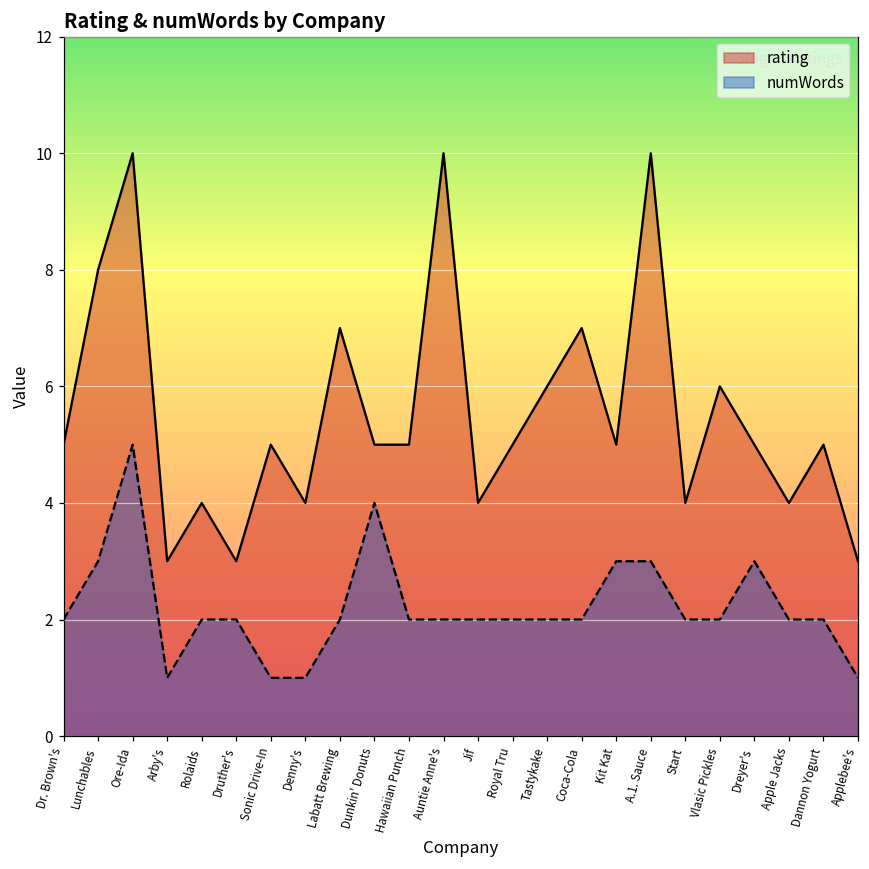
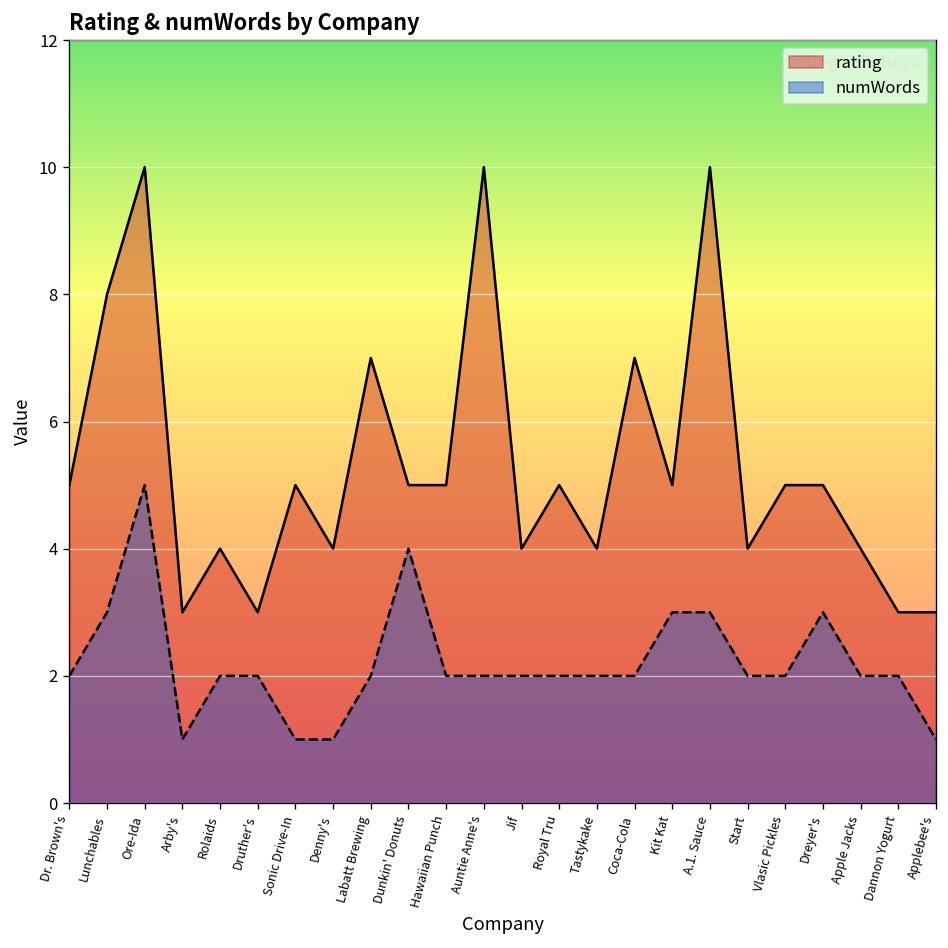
rating, Tastykake: 6 -> 4
rating, Vlasic Pickles: 6 -> 5
rating, Dannon Yogurt: 5 -> 3
